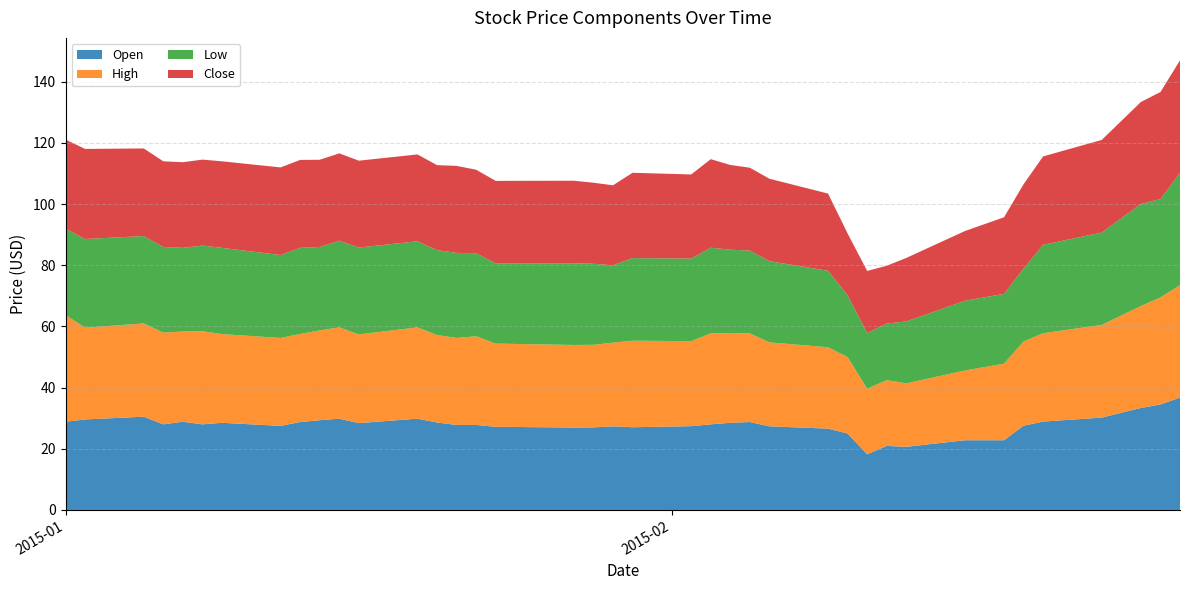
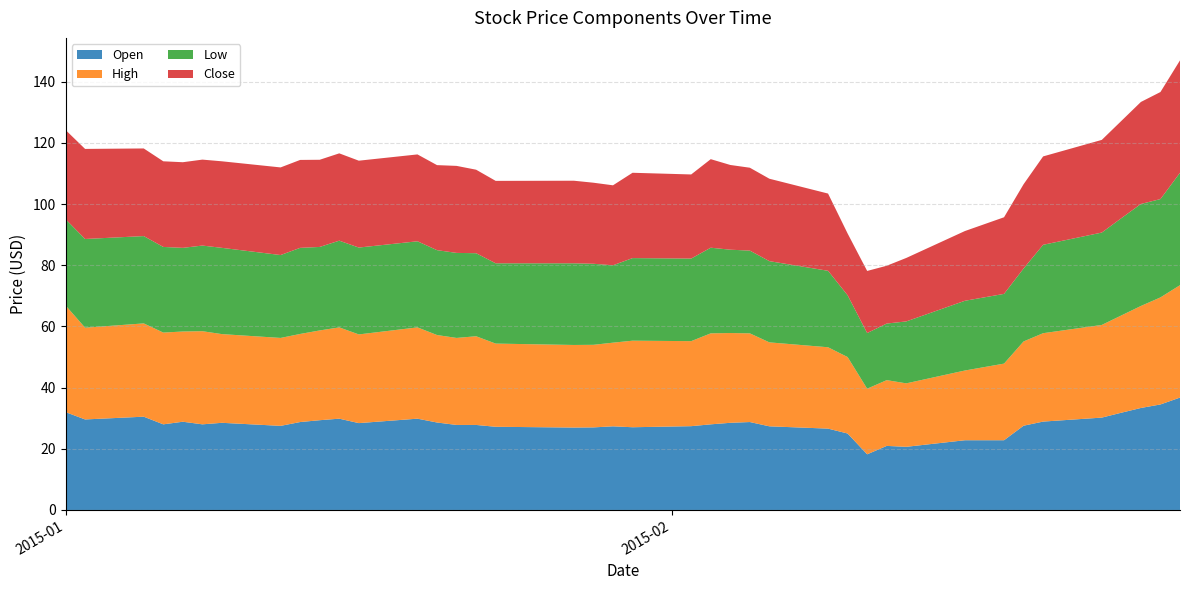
Open, 2015-01: 29 -> 32
